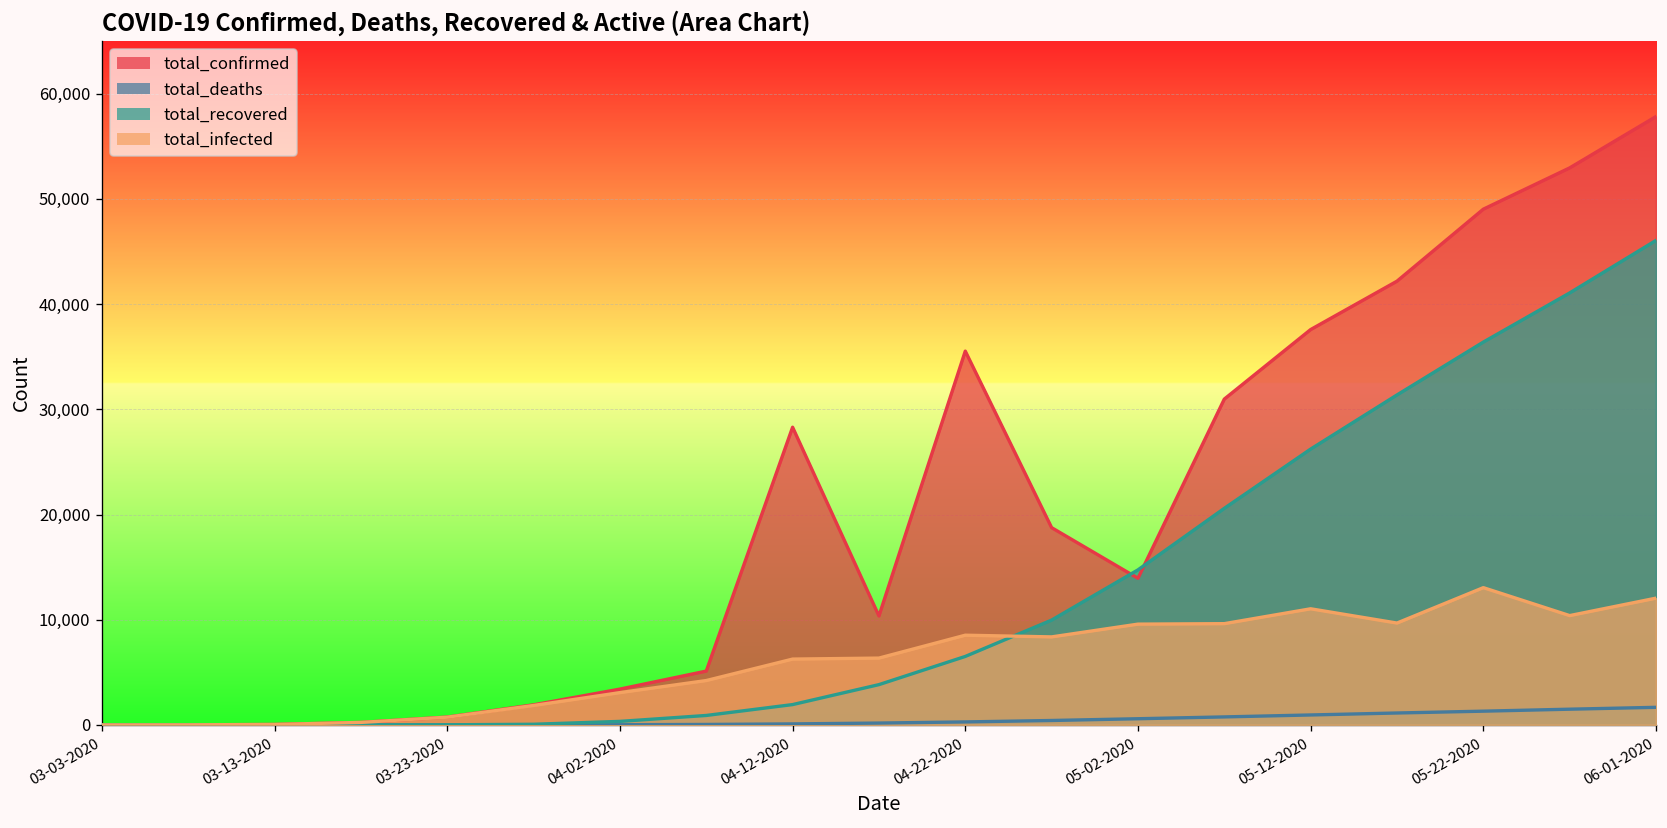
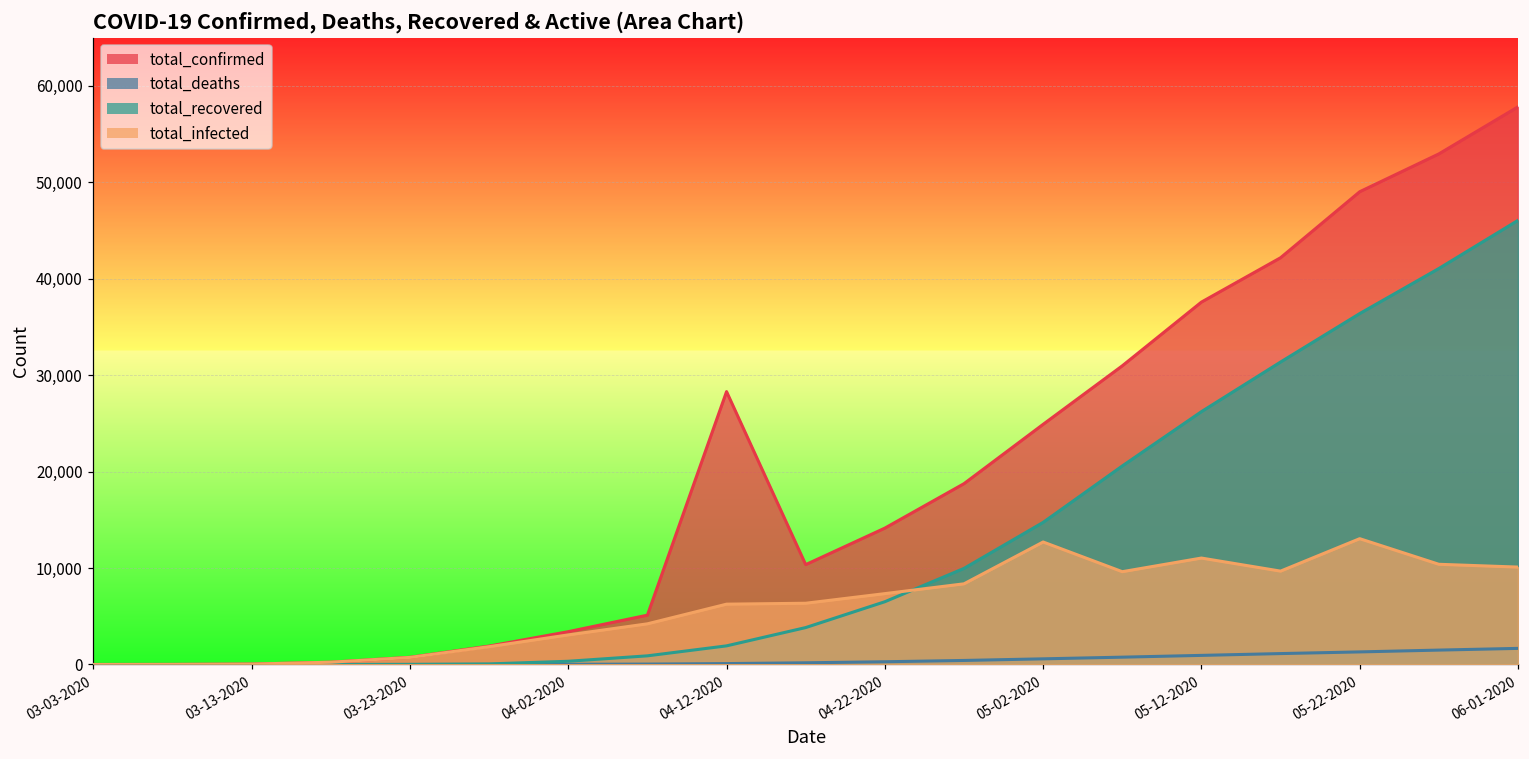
total_confirmed, 04-22-2020: 36,000 -> 14,000
total_infected, 04-22-2020: 9,000 -> 7,000
total_confirmed, 05-02-2020: 14,000 -> 25,000
total_infected, 05-02-2020: 10,000 -> 13,000
total_infected, 06-01-2020: 12,000 -> 10,000
